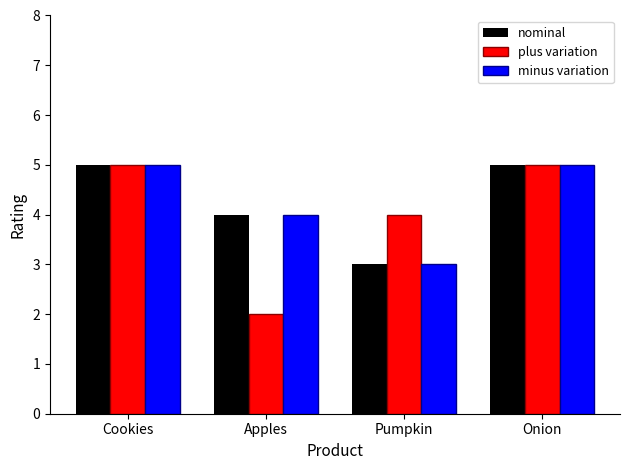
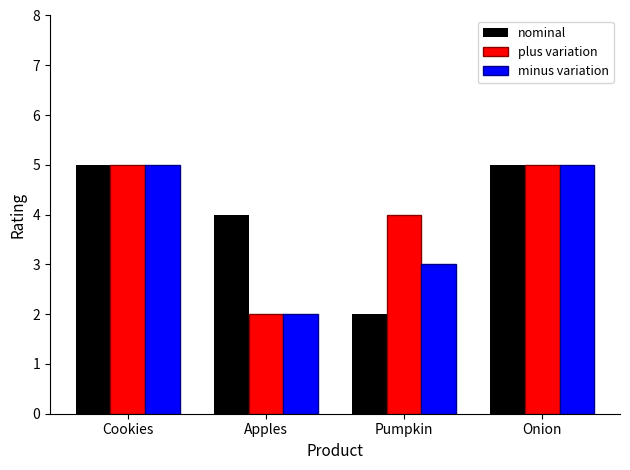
minus variation, Apples: 4 -> 2
nominal, Pumpkin: 3 -> 2
